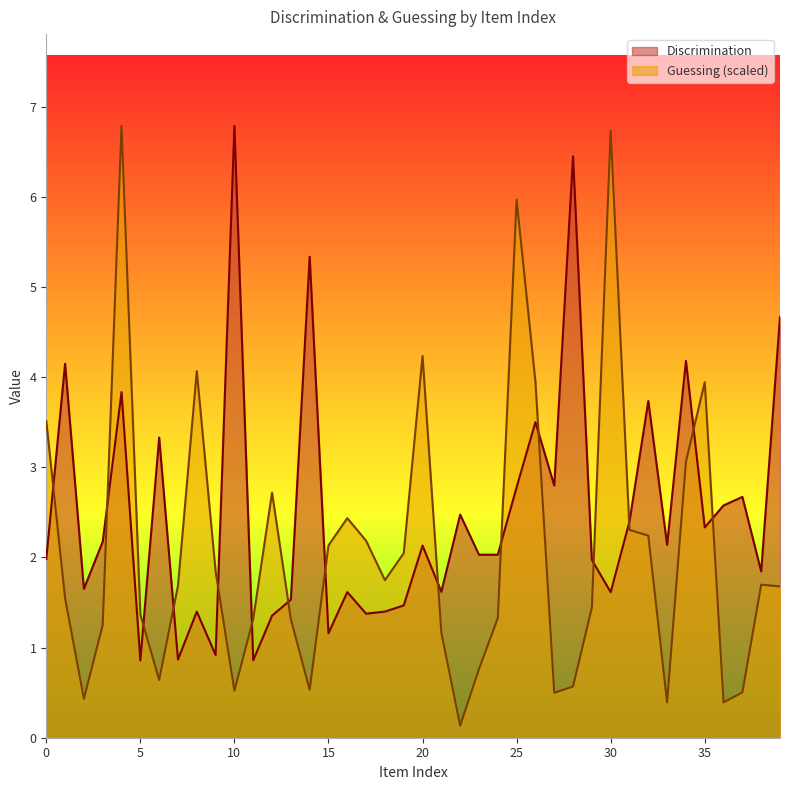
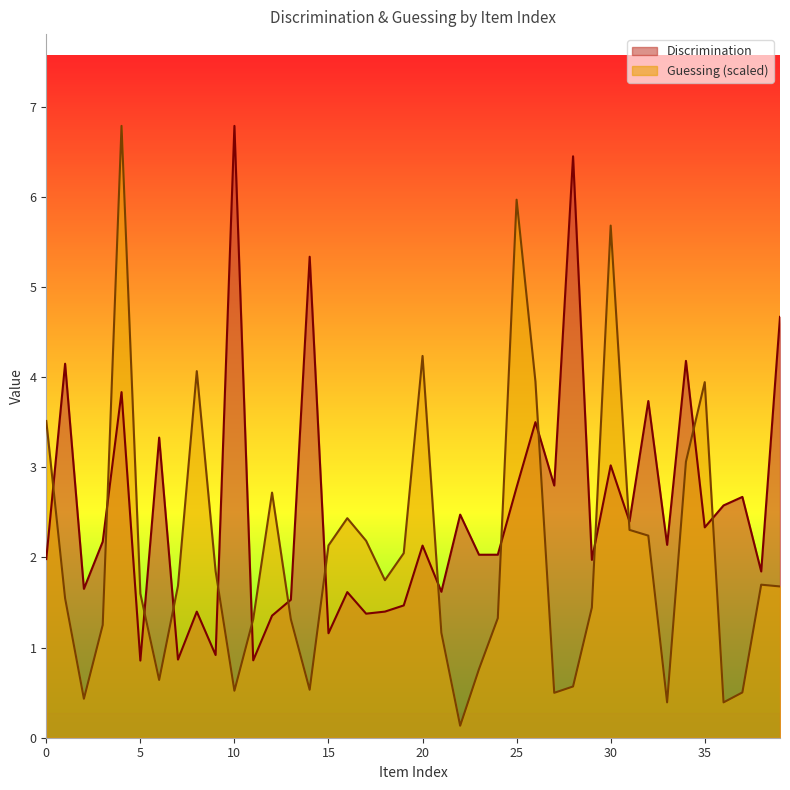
Guessing (scaled), 5: 1.4 -> 1.6
Discrimination, 30: 1.6 -> 3.0
Guessing (scaled), 30: 6.7 -> 5.7
